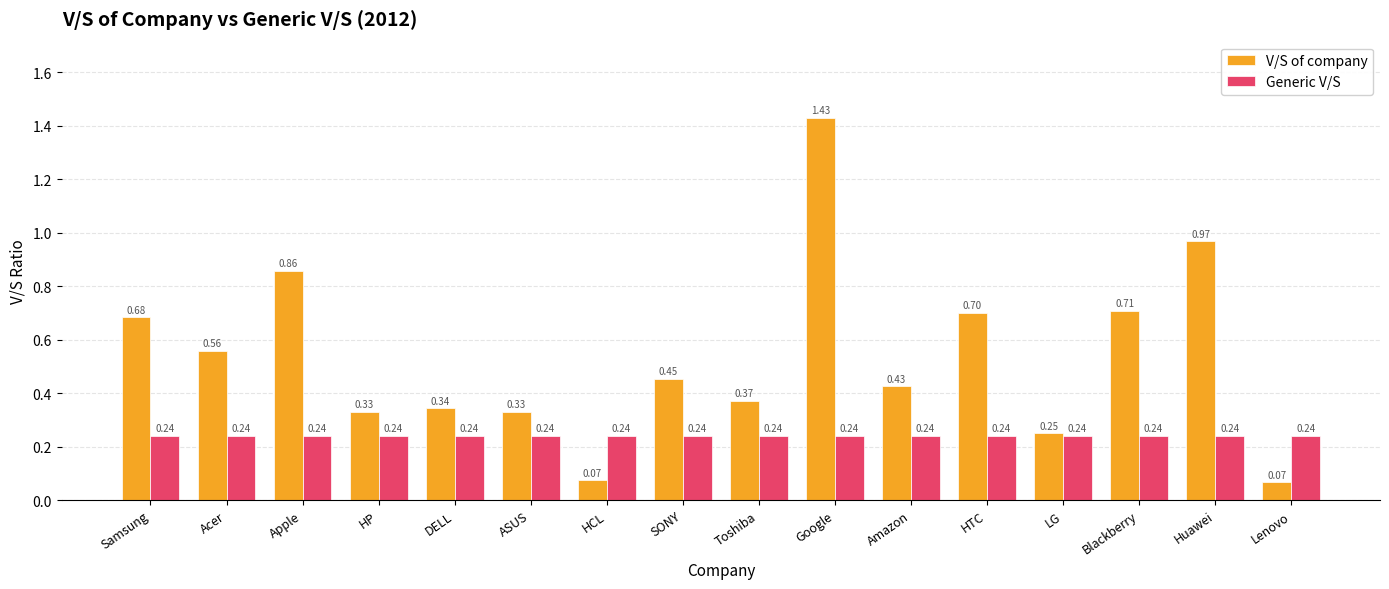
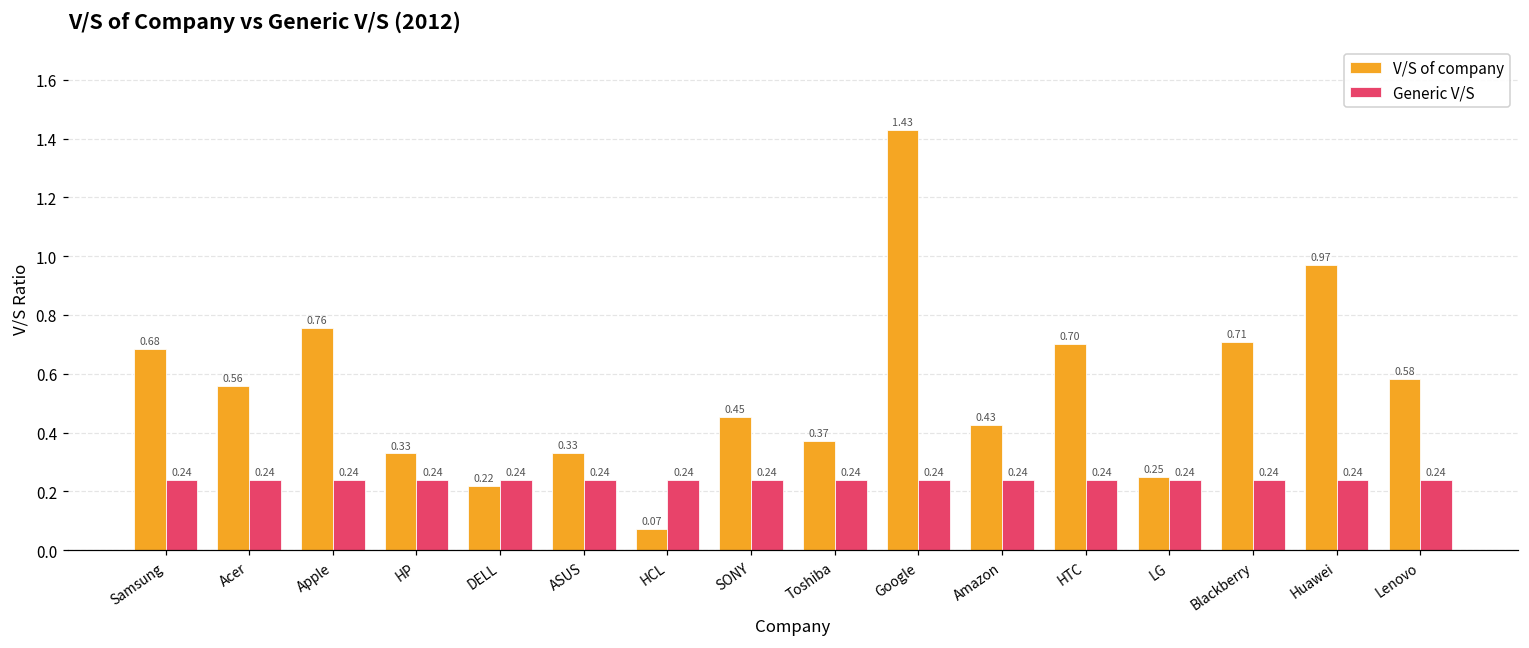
V/S of company, Apple: 0.86 -> 0.76
V/S of company, DELL: 0.34 -> 0.22
V/S of company, Lenovo: 0.07 -> 0.58
